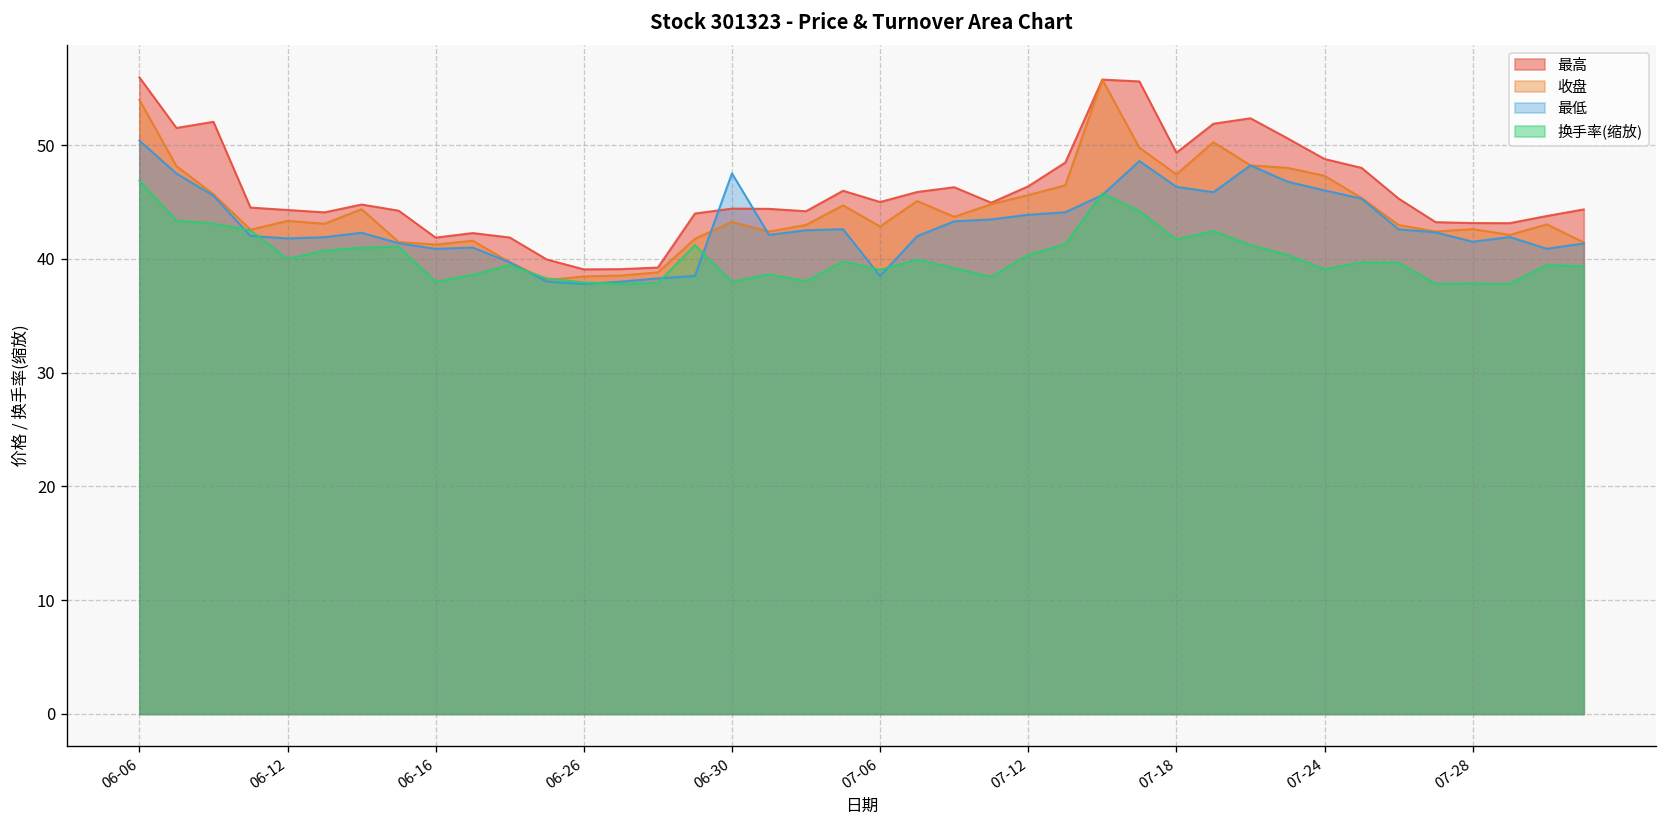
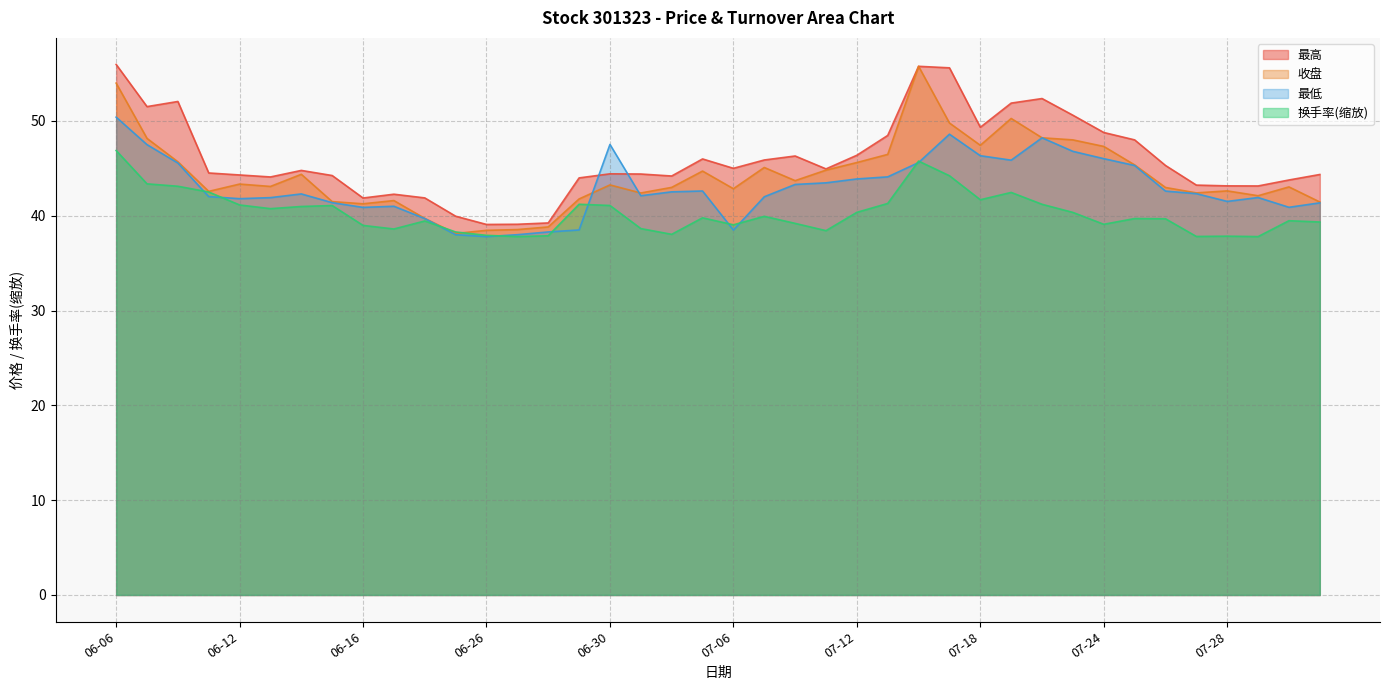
换手率(缩放), 06-12: 40 -> 41
换手率(缩放), 06-16: 38 -> 39
换手率(缩放), 06-30: 38 -> 41
